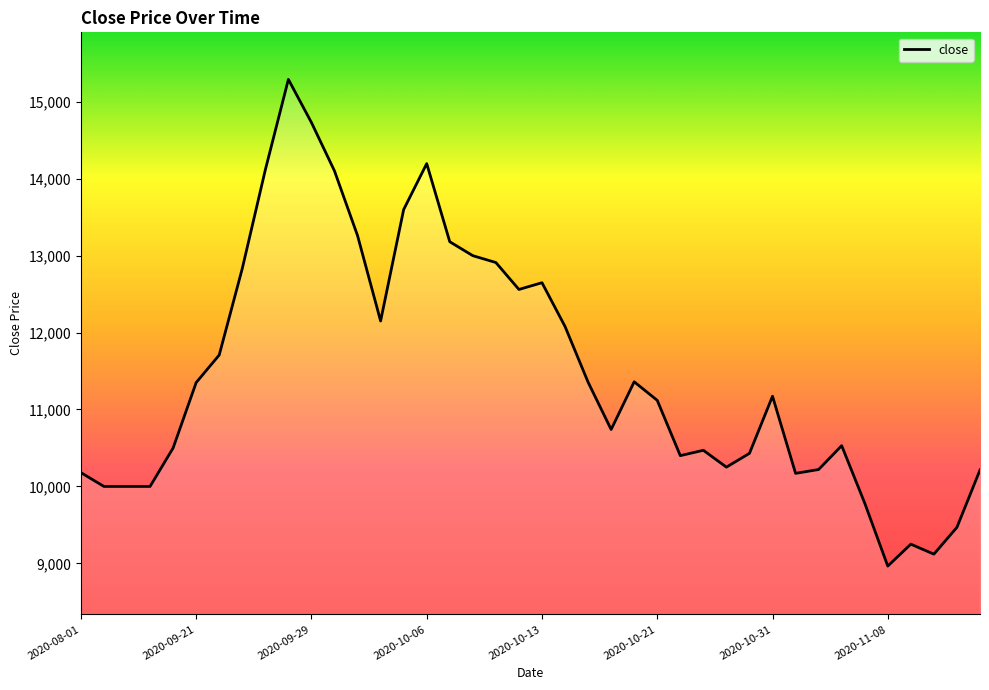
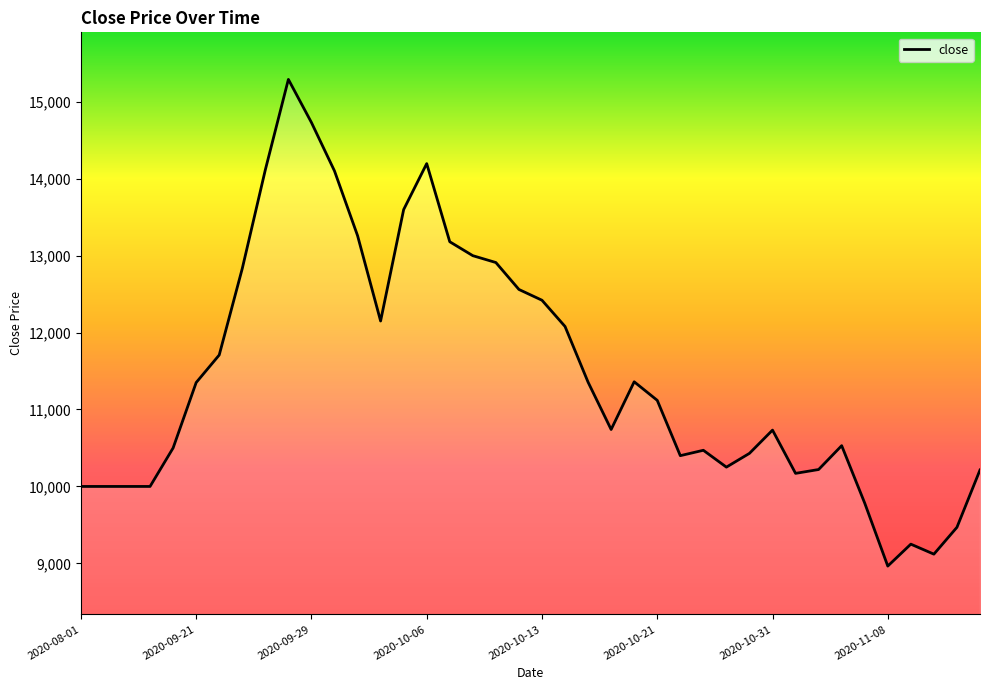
2020-08-01: 10,200 -> 10,000
2020-10-13: 12,600 -> 12,400
2020-10-31: 11,200 -> 10,700
